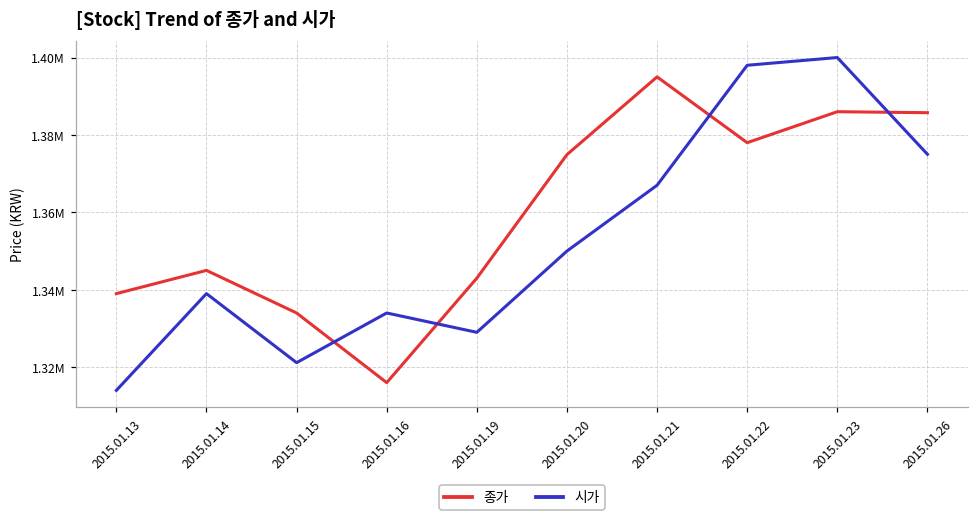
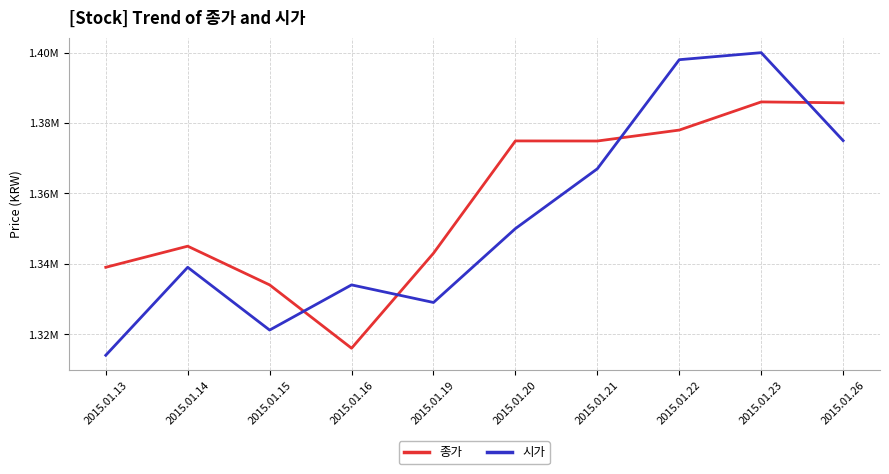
종가, 2015.01.21: 1395000 -> 1375000
